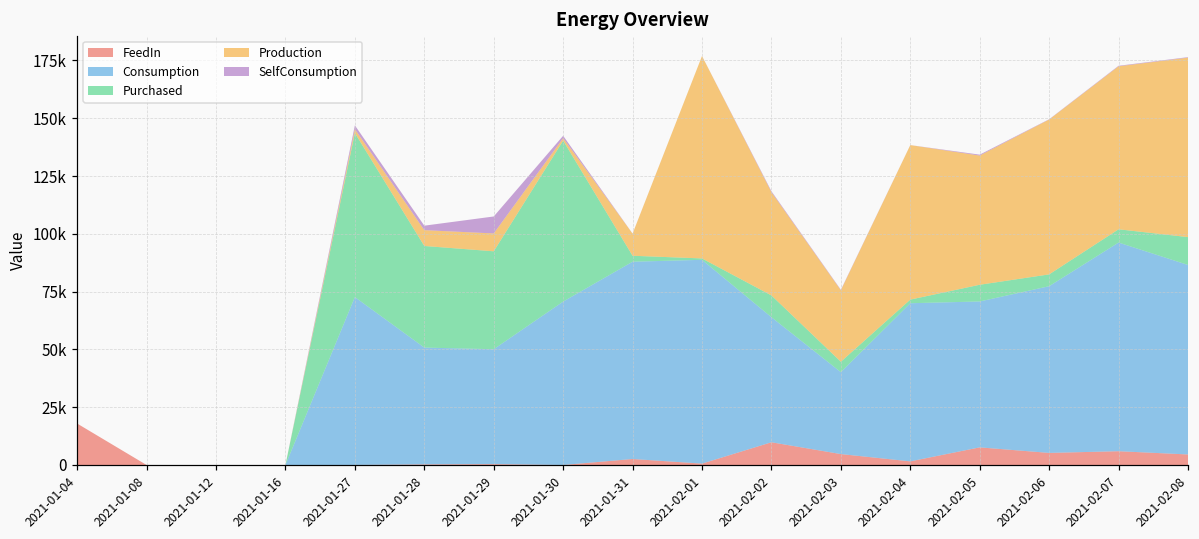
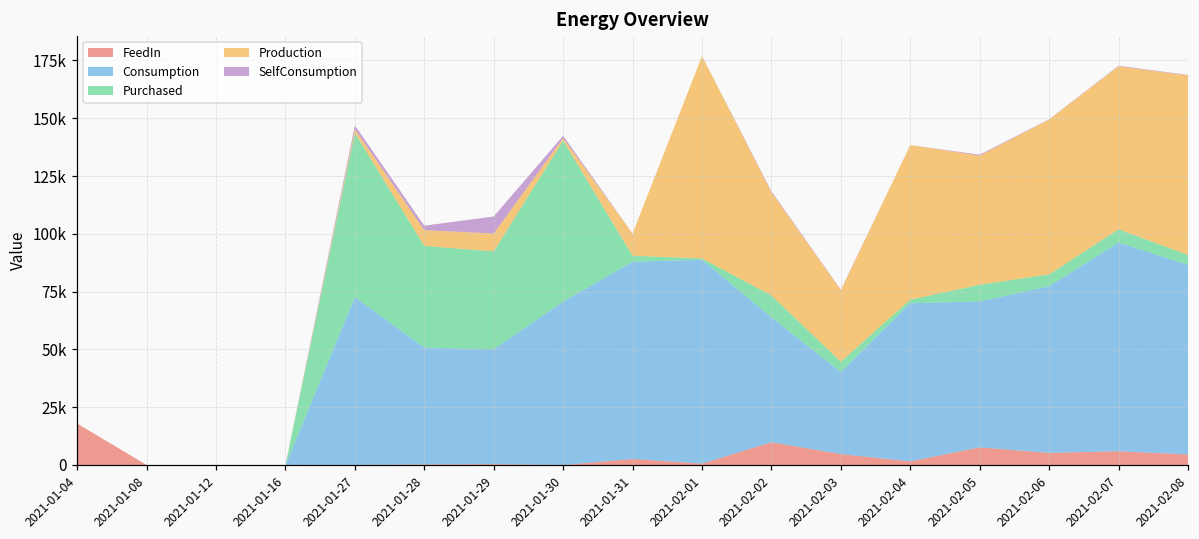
Purchased, 2021-02-08: 12000 -> 4000
